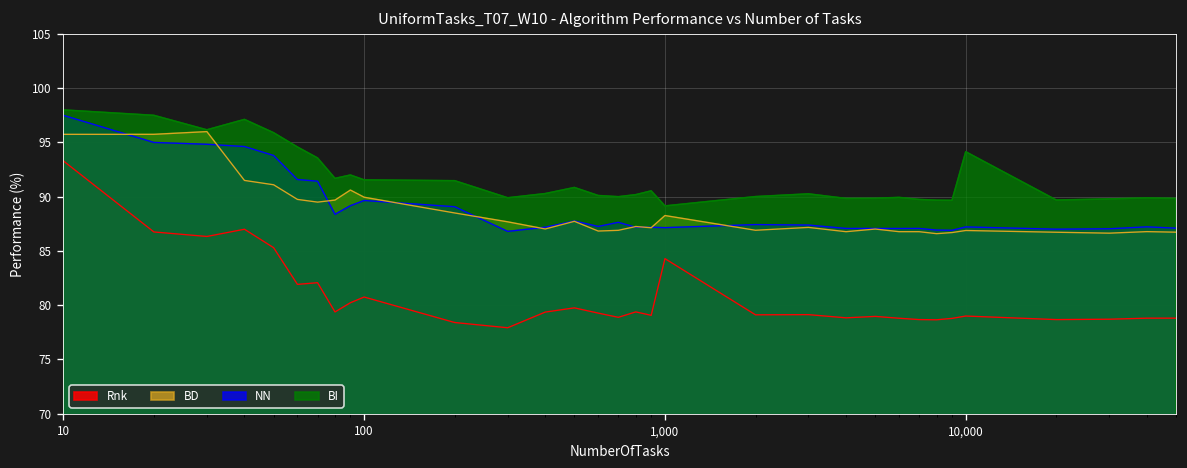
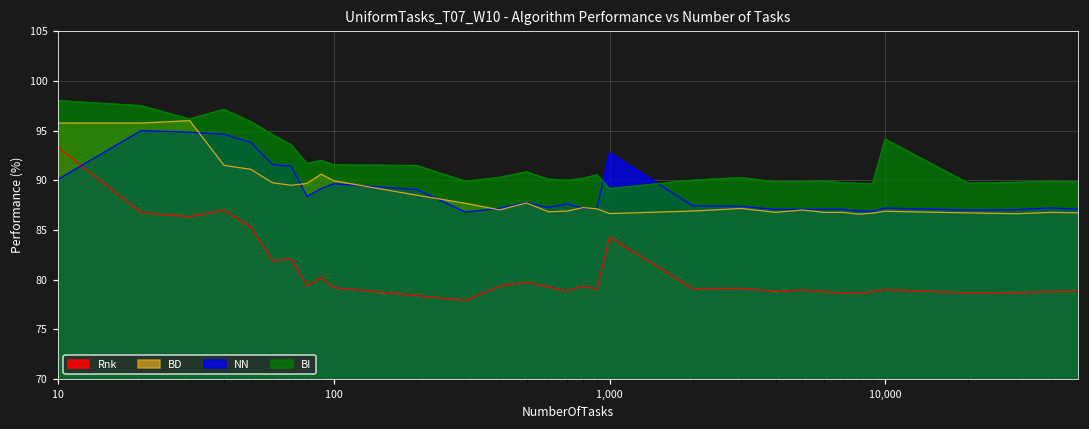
NN, 10: 98 -> 90
Rnk, 100: 81 -> 79
BD, 1,000: 88 -> 87
NN, 1,000: 87 -> 93
